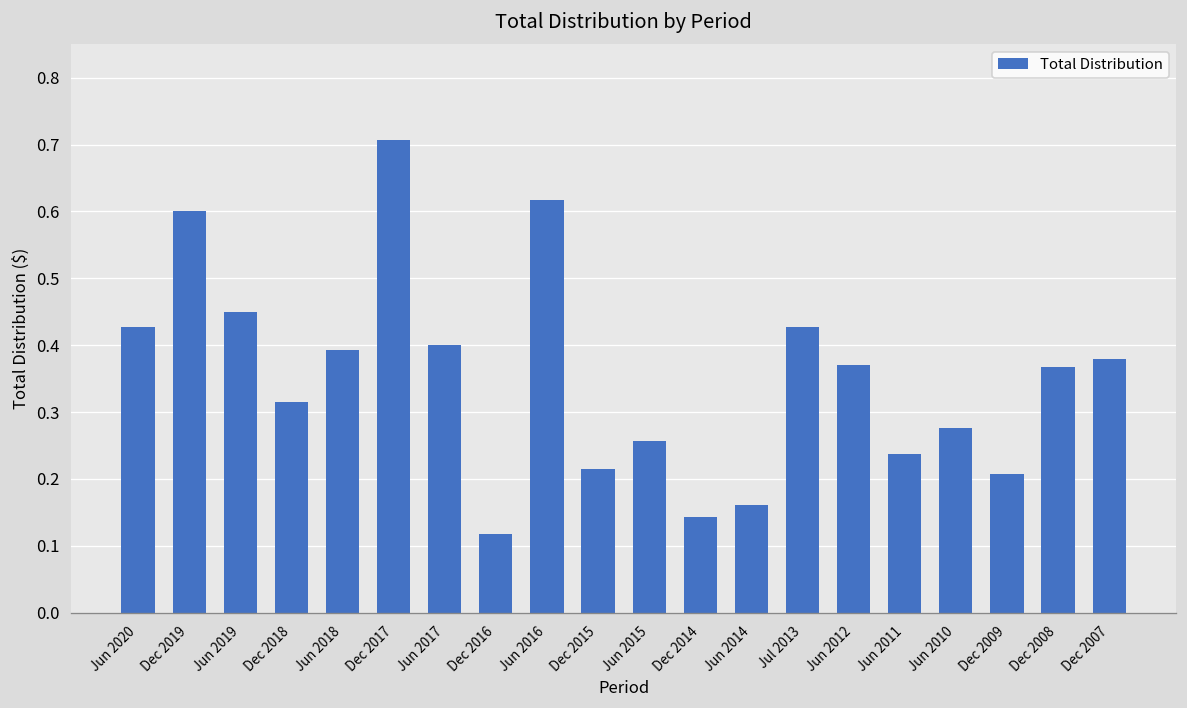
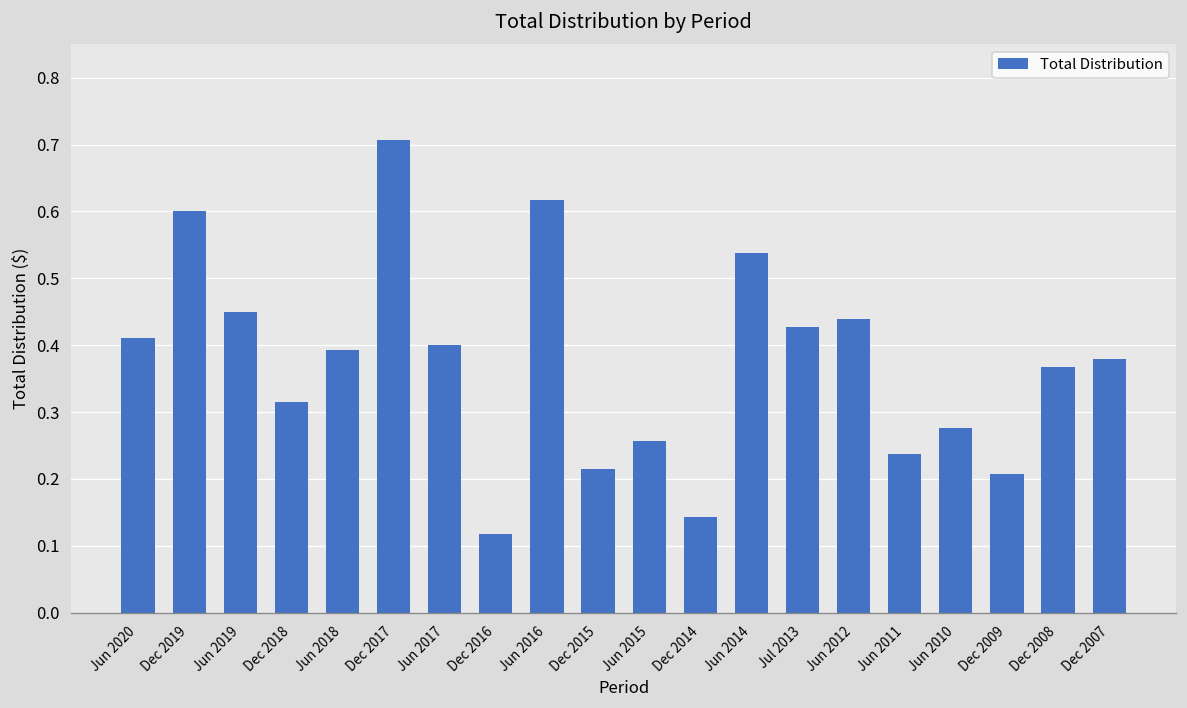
Jun 2020: 0.43 -> 0.41
Jun 2014: 0.16 -> 0.54
Jun 2012: 0.37 -> 0.44
